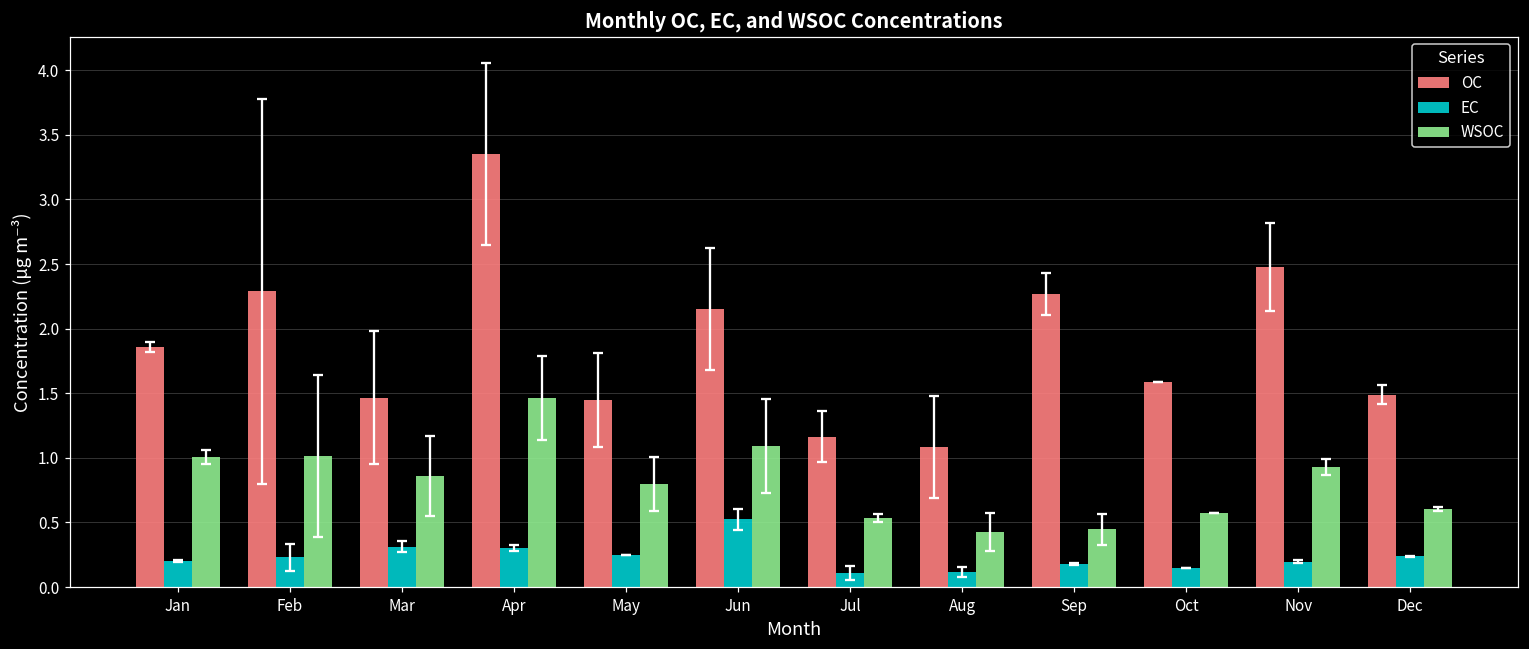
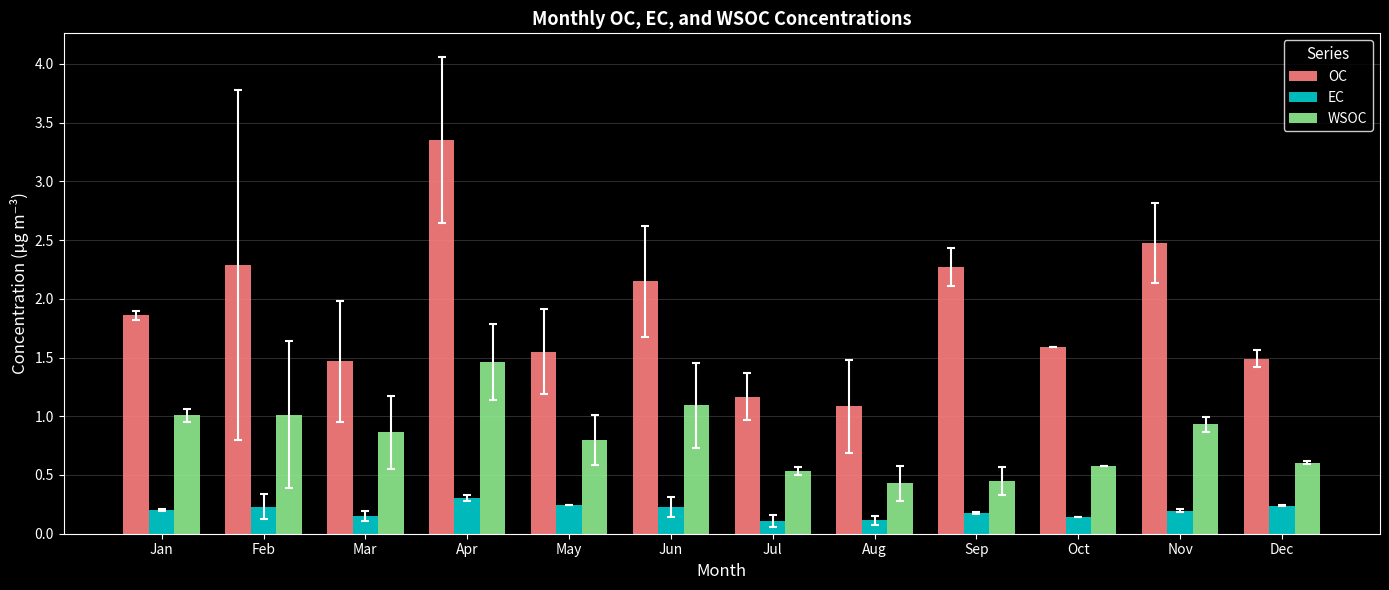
EC, Mar: 0.31 -> 0.15
OC, May: 1.45 -> 1.55
EC, Jun: 0.52 -> 0.23
